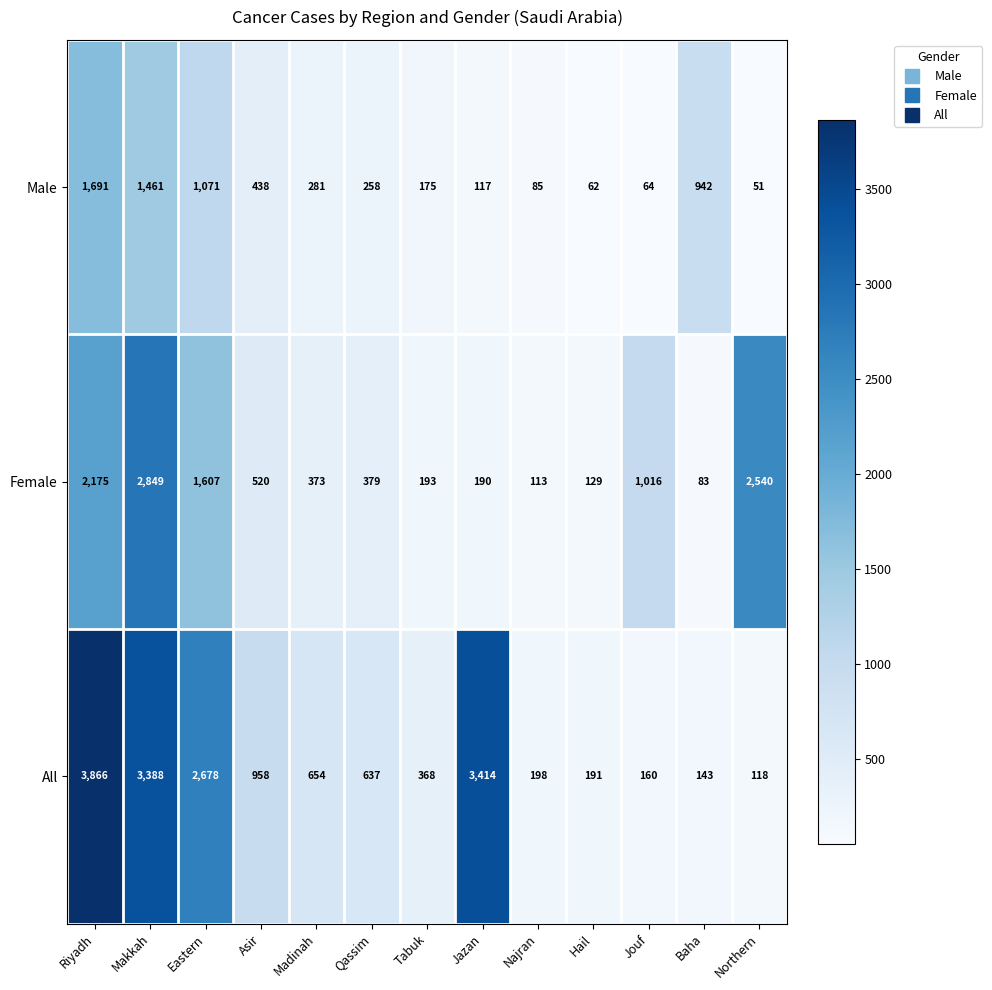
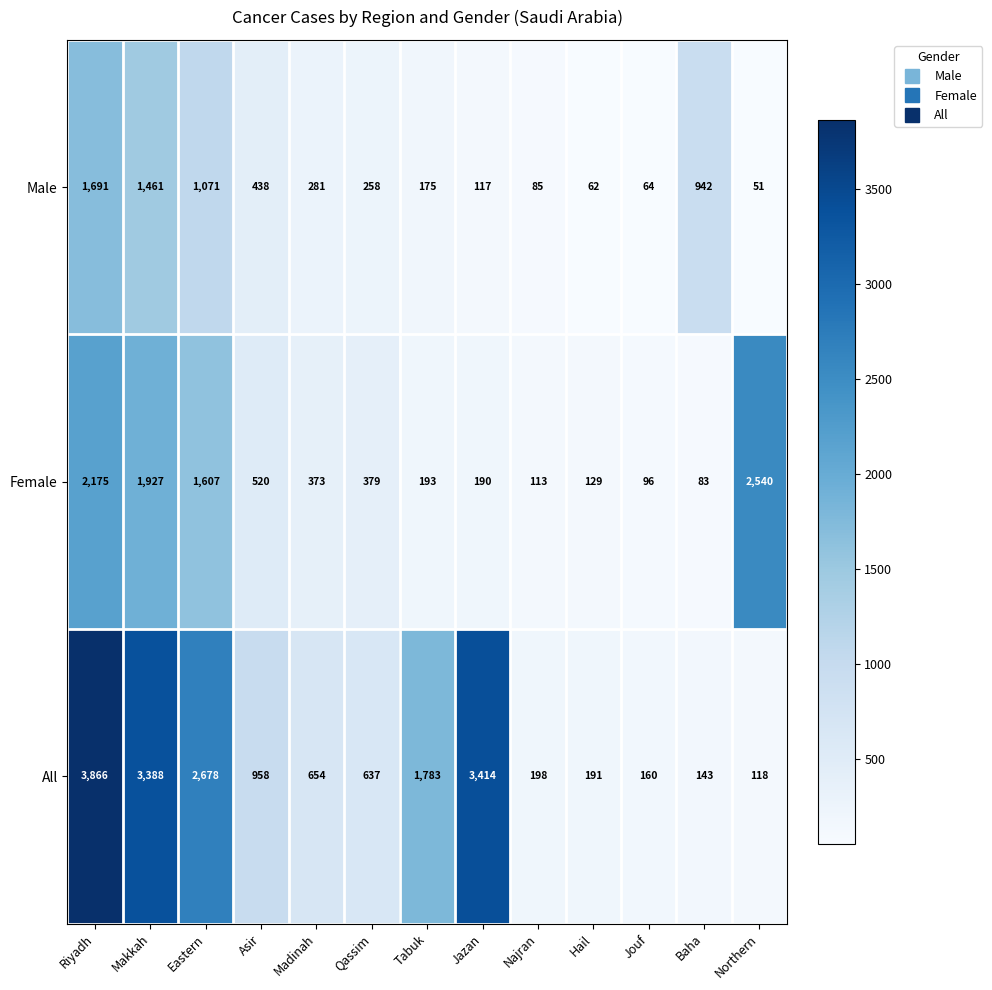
Female, Makkah: 2,849 -> 1,927
Female, Jouf: 1,016 -> 96
All, Tabuk: 368 -> 1,783
